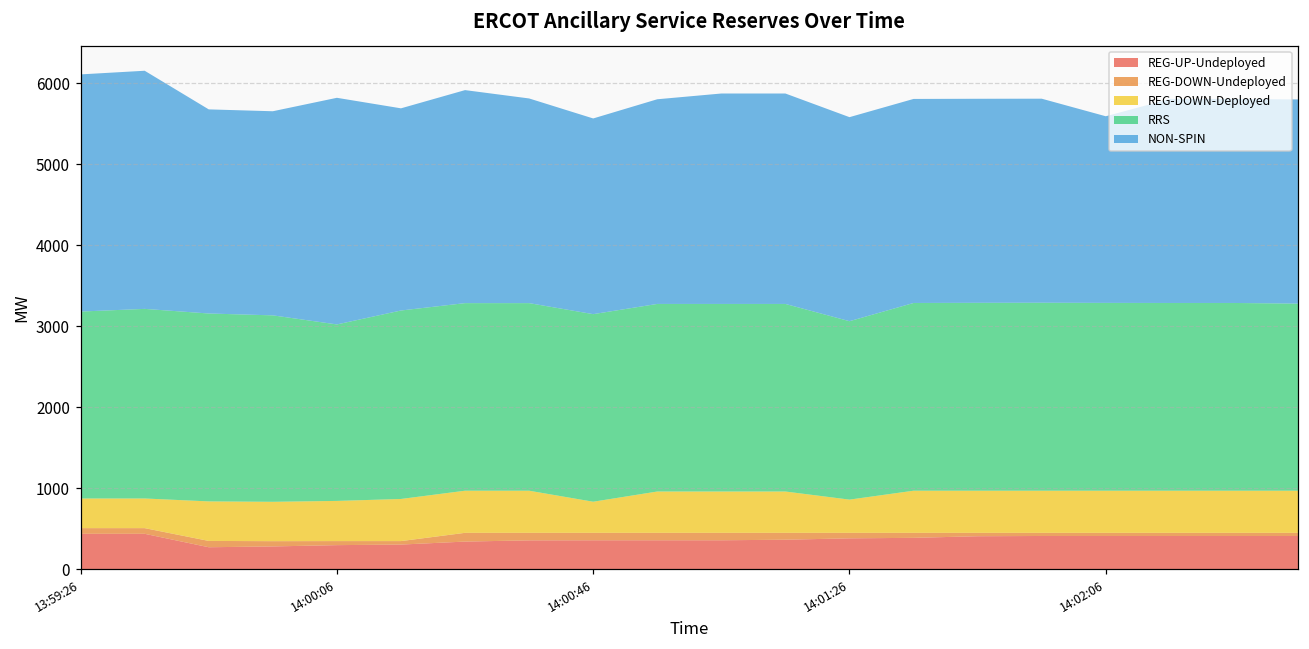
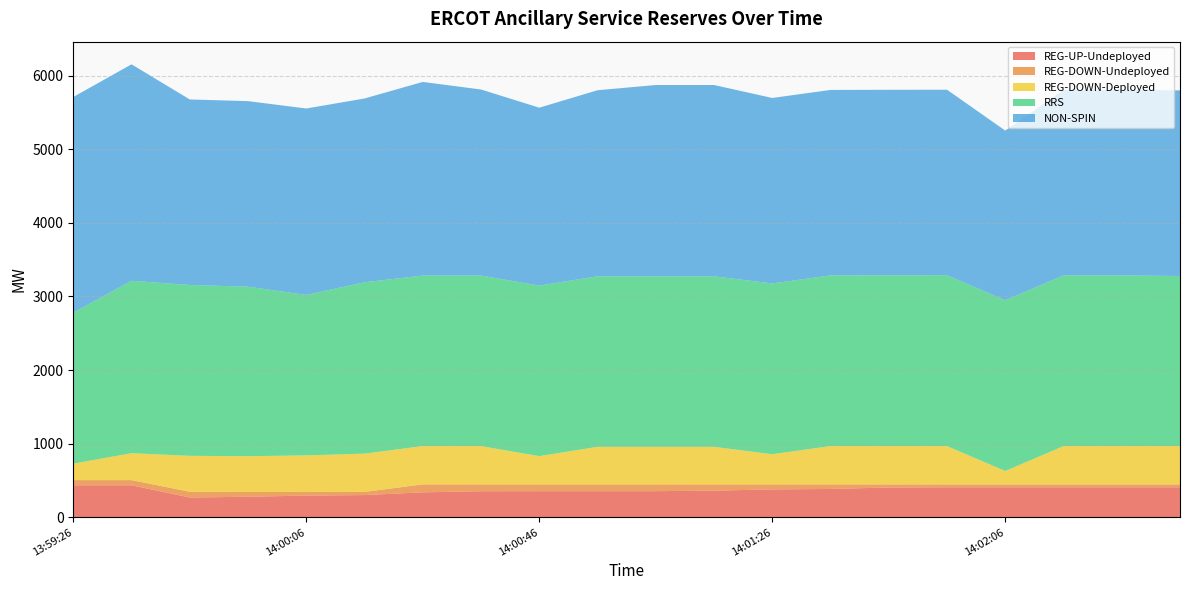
REG-DOWN-Deployed, 13:59:26: 400 -> 200
RRS, 13:59:26: 2300 -> 2100
NON-SPIN, 14:00:06: 2800 -> 2500
RRS, 14:01:26: 2200 -> 2300
REG-DOWN-Deployed, 14:02:06: 500 -> 200
